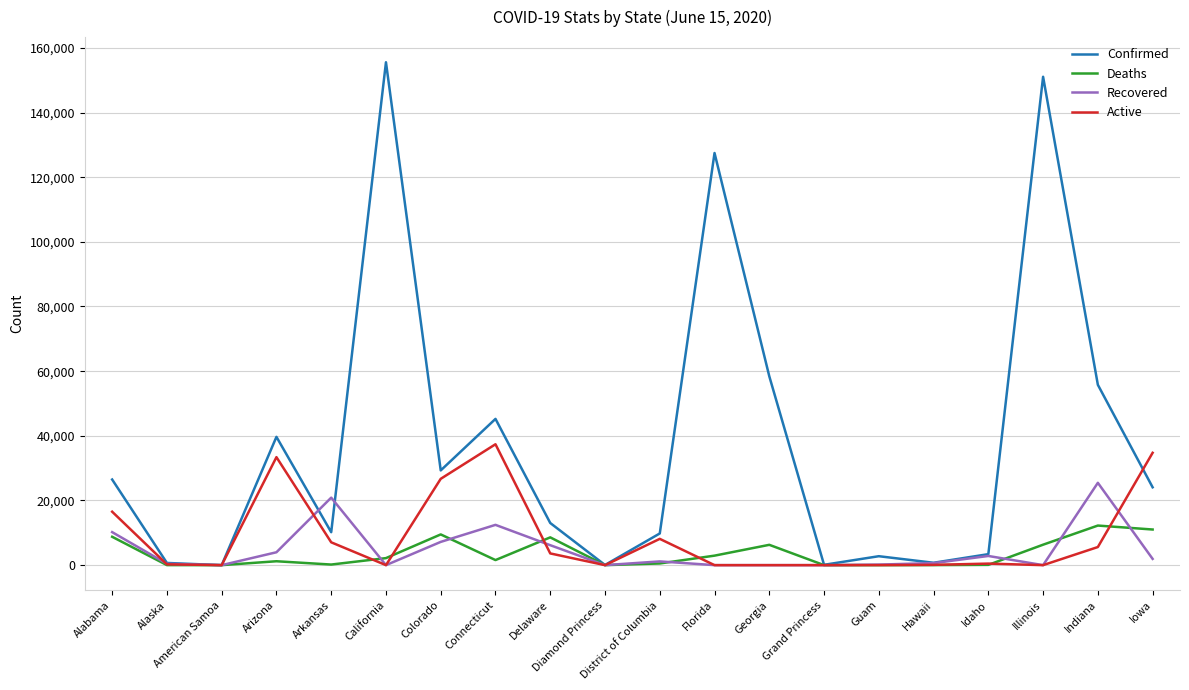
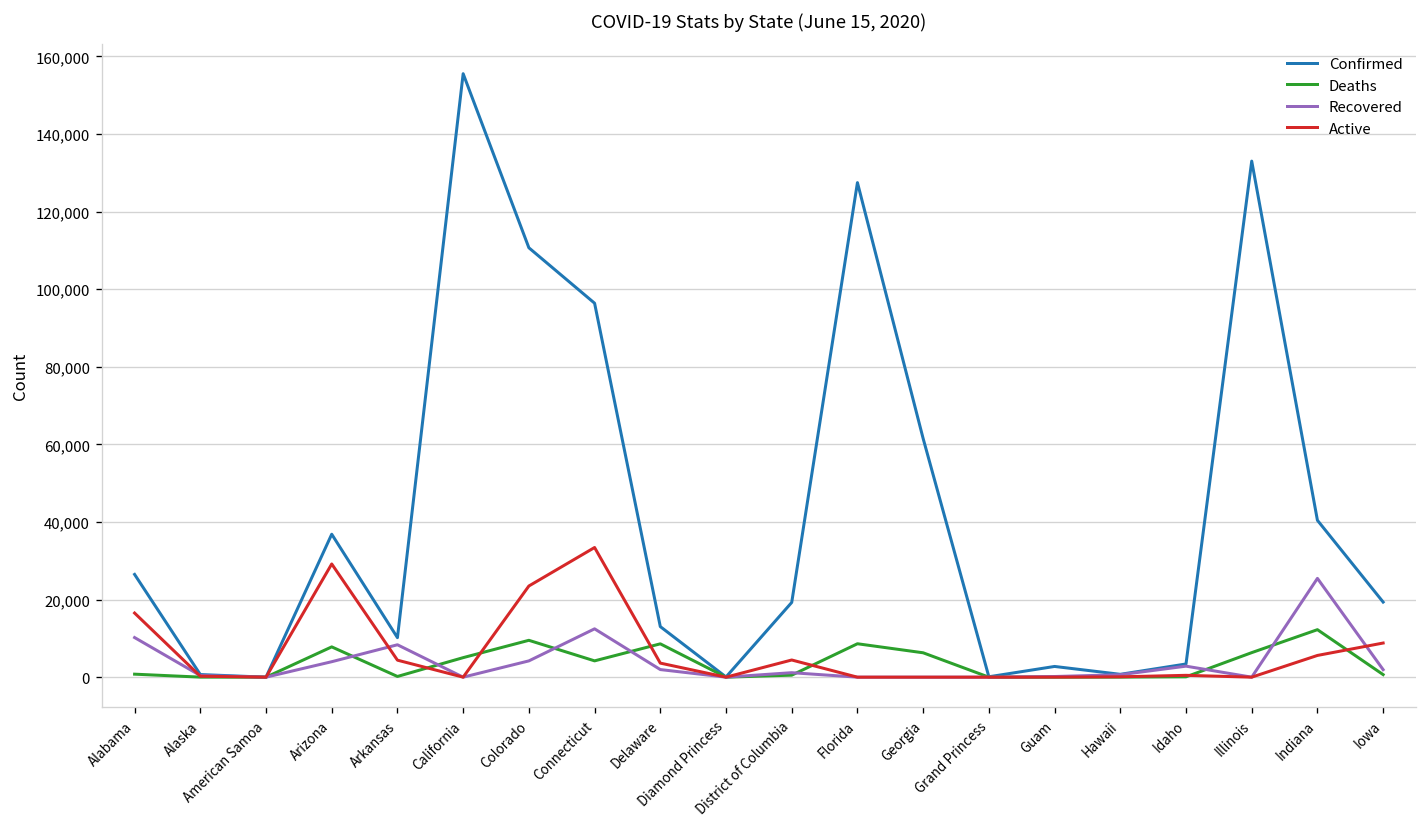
Deaths, Alabama: 9,000 -> 1,000
Confirmed, Arizona: 40,000 -> 37,000
Deaths, Arizona: 1,000 -> 8,000
Active, Arizona: 33,000 -> 29,000
Recovered, Arkansas: 21,000 -> 8,000
Active, Arkansas: 7,000 -> 4,000
Deaths, California: 2,000 -> 5,000
Confirmed, Colorado: 29,000 -> 111,000
Recovered, Colorado: 7,000 -> 4,000
Active, Colorado: 27,000 -> 23,000
Confirmed, Connecticut: 45,000 -> 96,000
Deaths, Connecticut: 2,000 -> 4,000
Active, Connecticut: 37,000 -> 33,000
Recovered, Delaware: 6,000 -> 2,000
Confirmed, District of Columbia: 10,000 -> 19,000
Active, District of Columbia: 8,000 -> 4,000
Deaths, Florida: 3,000 -> 9,000
Confirmed, Georgia: 58,000 -> 62,000
Confirmed, Illinois: 151,000 -> 133,000
Confirmed, Indiana: 56,000 -> 40,000
Confirmed, Iowa: 24,000 -> 19,000
Deaths, Iowa: 11,000 -> 1,000
Active, Iowa: 35,000 -> 9,000
